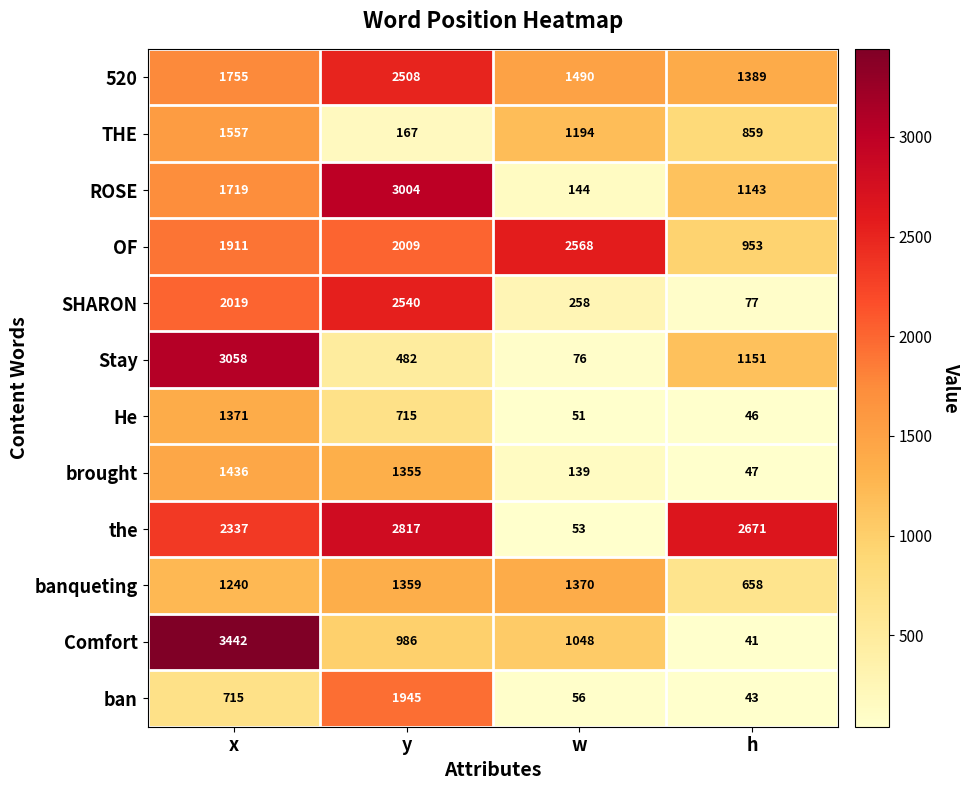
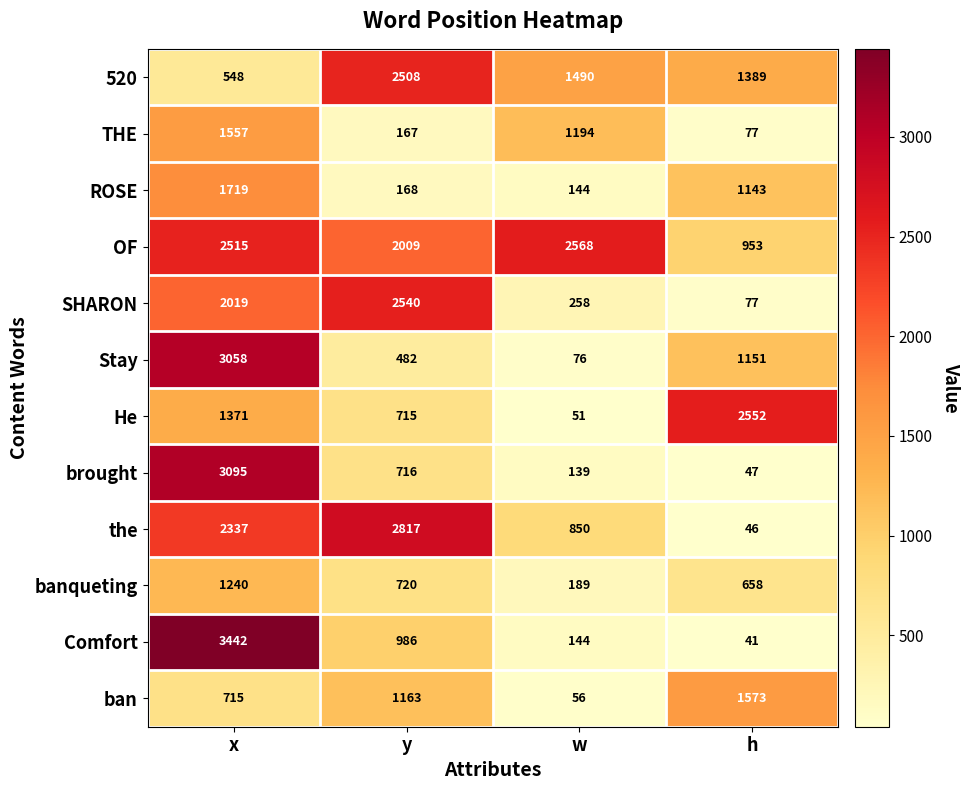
520, x: 1755 -> 548
THE, h: 859 -> 77
ROSE, y: 3004 -> 168
OF, x: 1911 -> 2515
He, h: 46 -> 2552
brought, x: 1436 -> 3095
brought, y: 1355 -> 716
the, w: 53 -> 850
the, h: 2671 -> 46
banqueting, y: 1359 -> 720
banqueting, w: 1370 -> 189
Comfort, w: 1048 -> 144
ban, y: 1945 -> 1163
ban, h: 43 -> 1573
